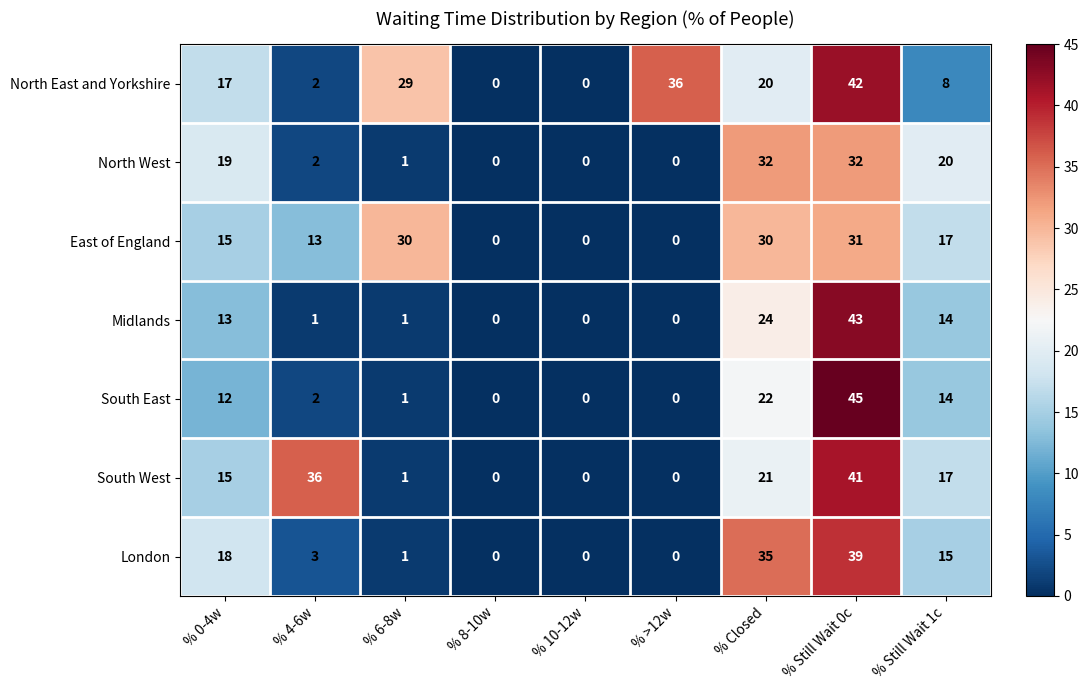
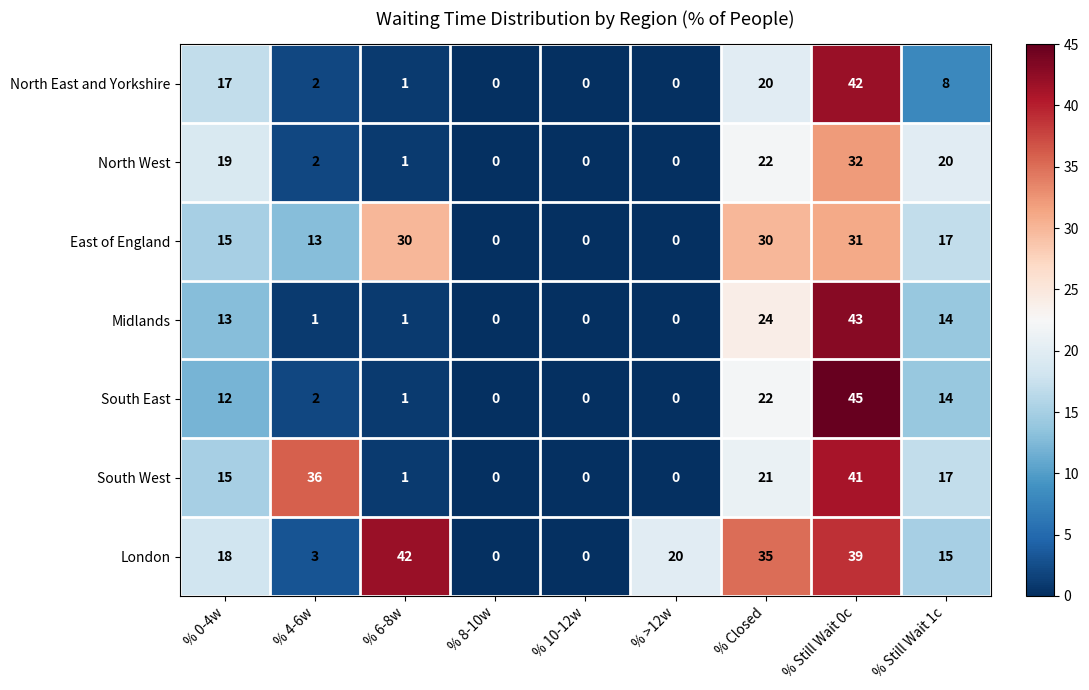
North East and Yorkshire, % 6-8w: 29 -> 1
North East and Yorkshire, % >12w: 36 -> 0
North West, % Closed: 32 -> 22
London, % 6-8w: 1 -> 42
London, % >12w: 0 -> 20
